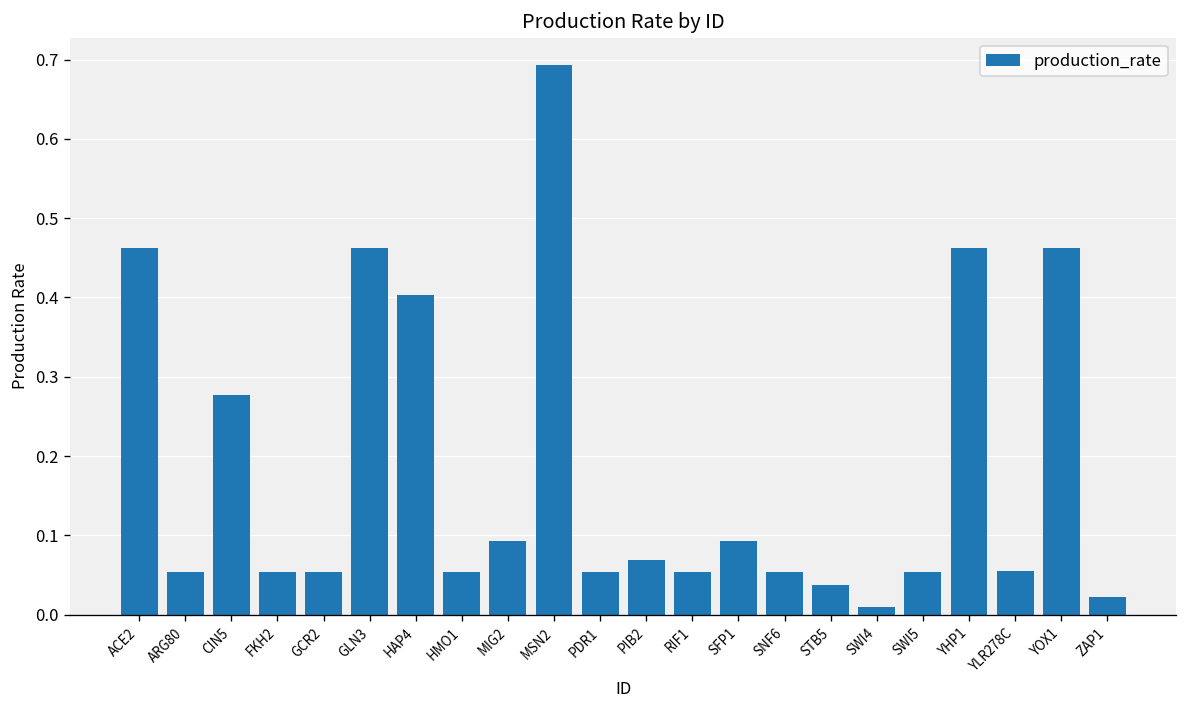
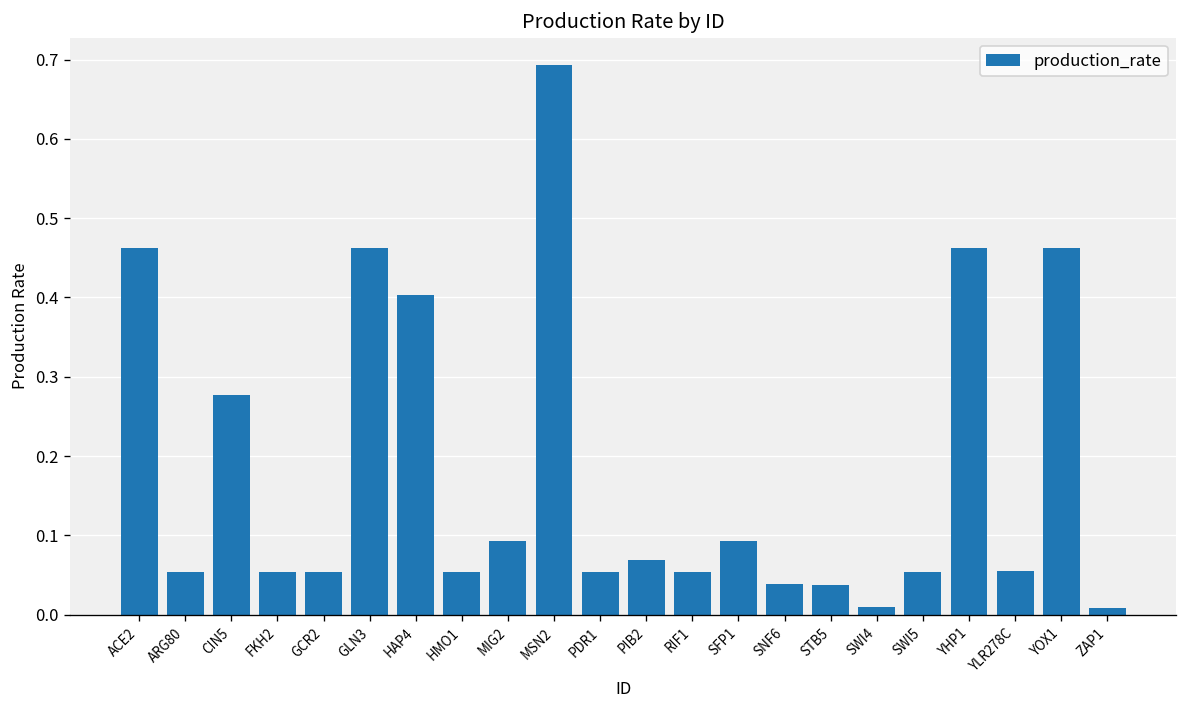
SNF6: 0.05 -> 0.04
ZAP1: 0.02 -> 0.01
